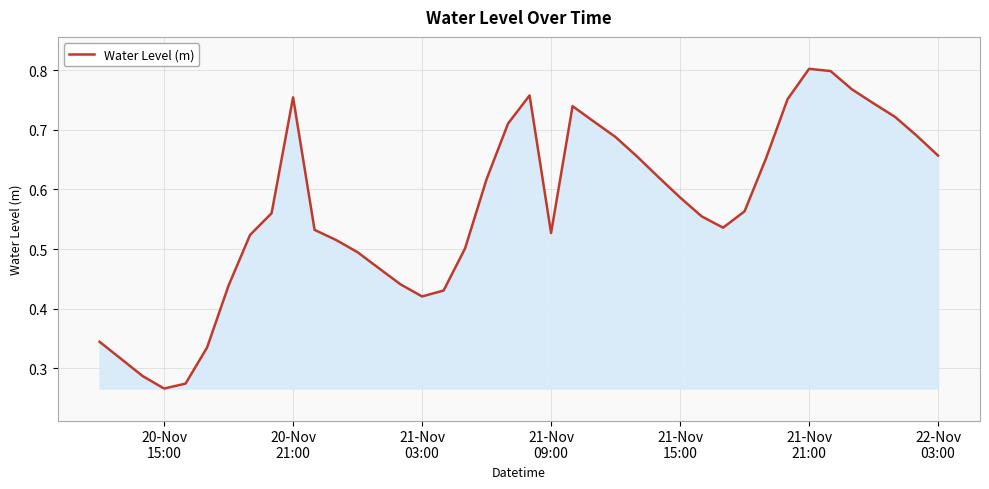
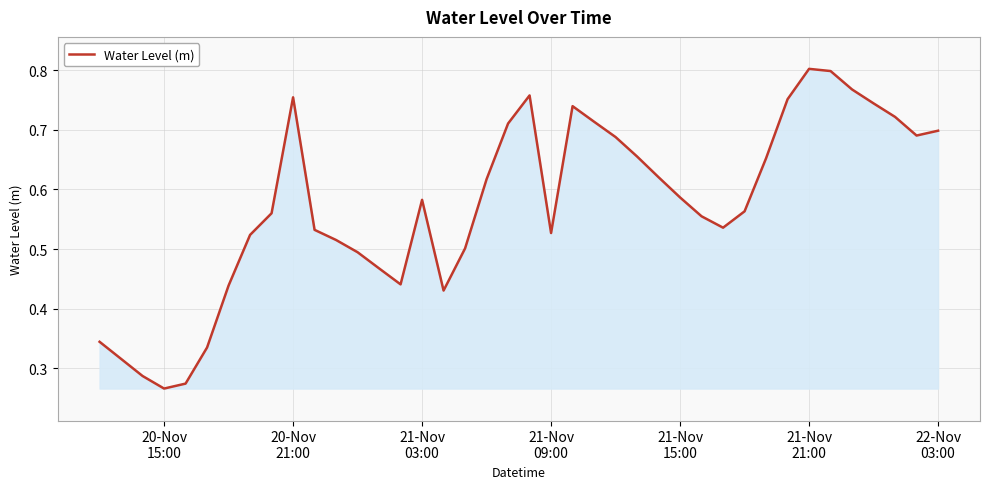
21-Nov 03:00: 0.42 -> 0.58
22-Nov 03:00: 0.66 -> 0.70
